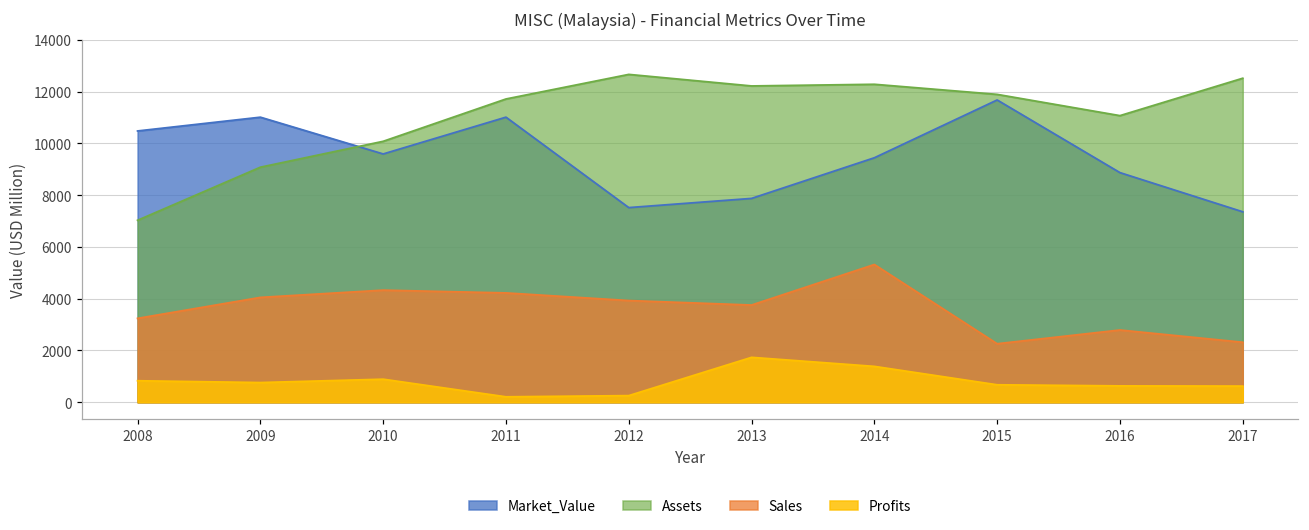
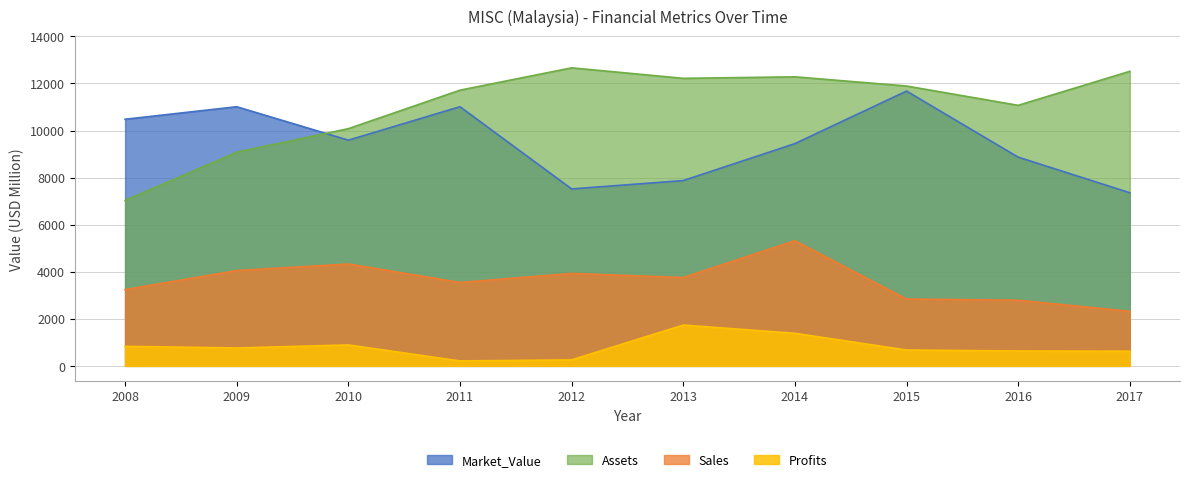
Sales, 2011: 4200 -> 3500
Sales, 2015: 2300 -> 2800
